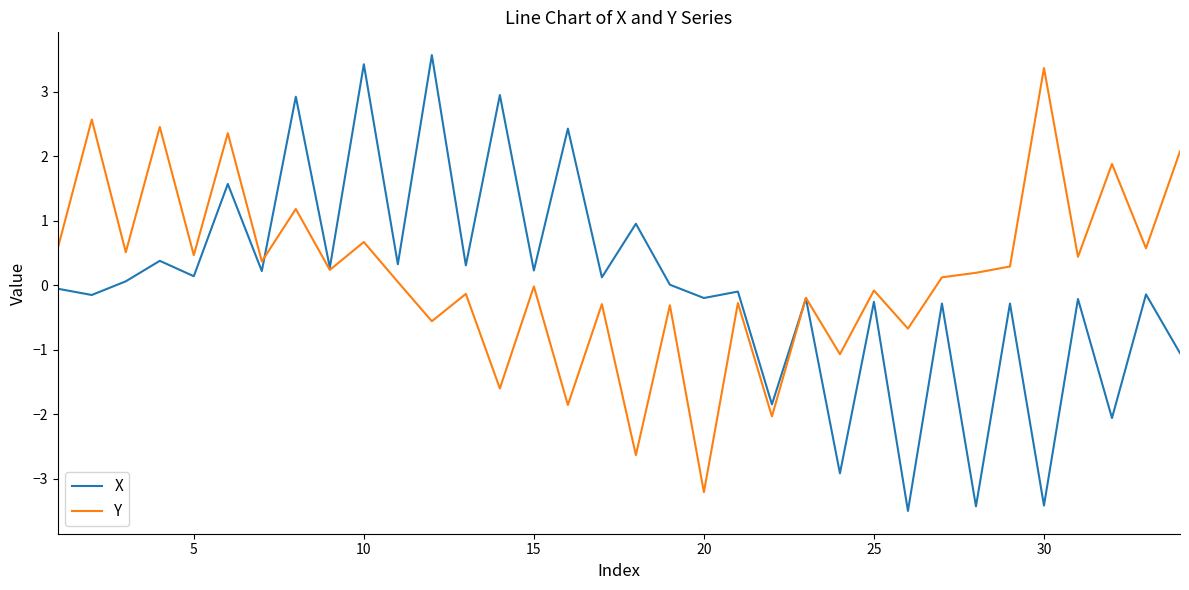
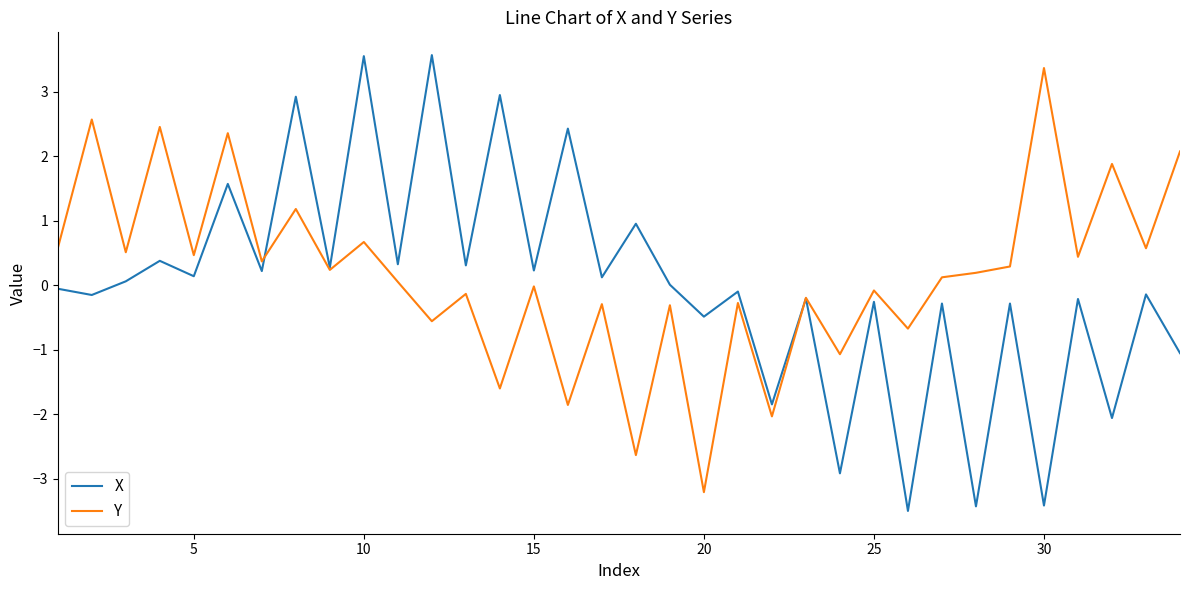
X, 10: 3.4 -> 3.6
X, 20: -0.2 -> -0.5
